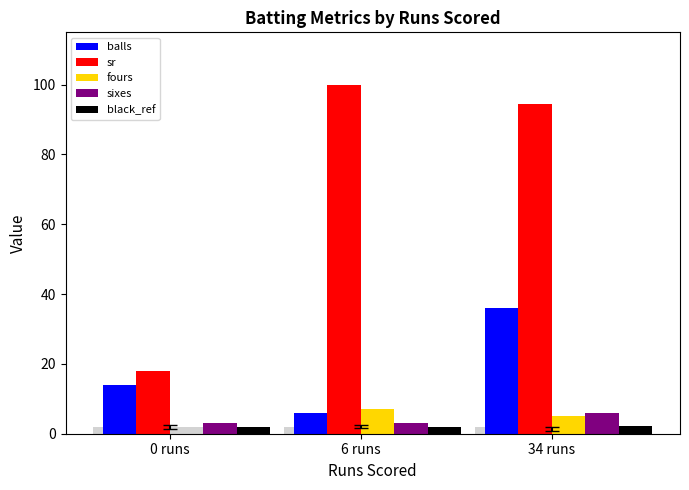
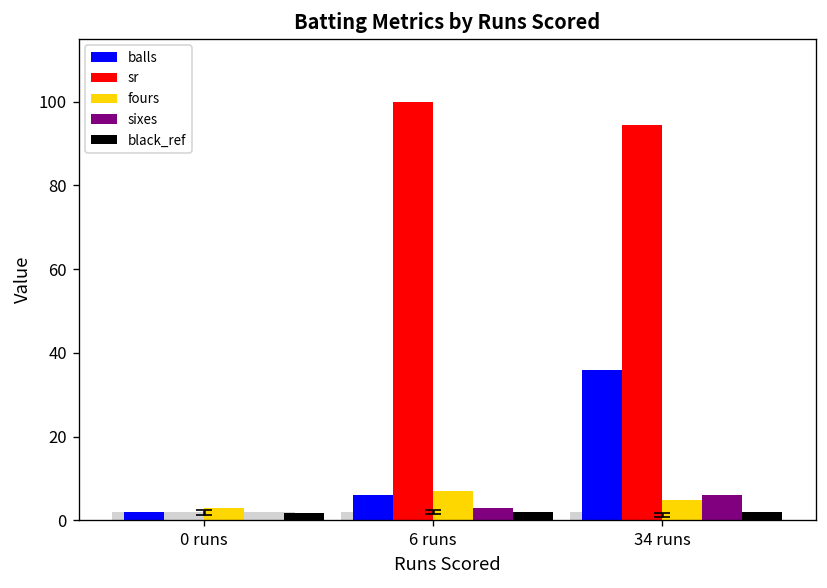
balls, 0 runs: 14 -> 2
sr, 0 runs: 18 -> 0
fours, 0 runs: 0 -> 3
sixes, 0 runs: 3 -> 0
